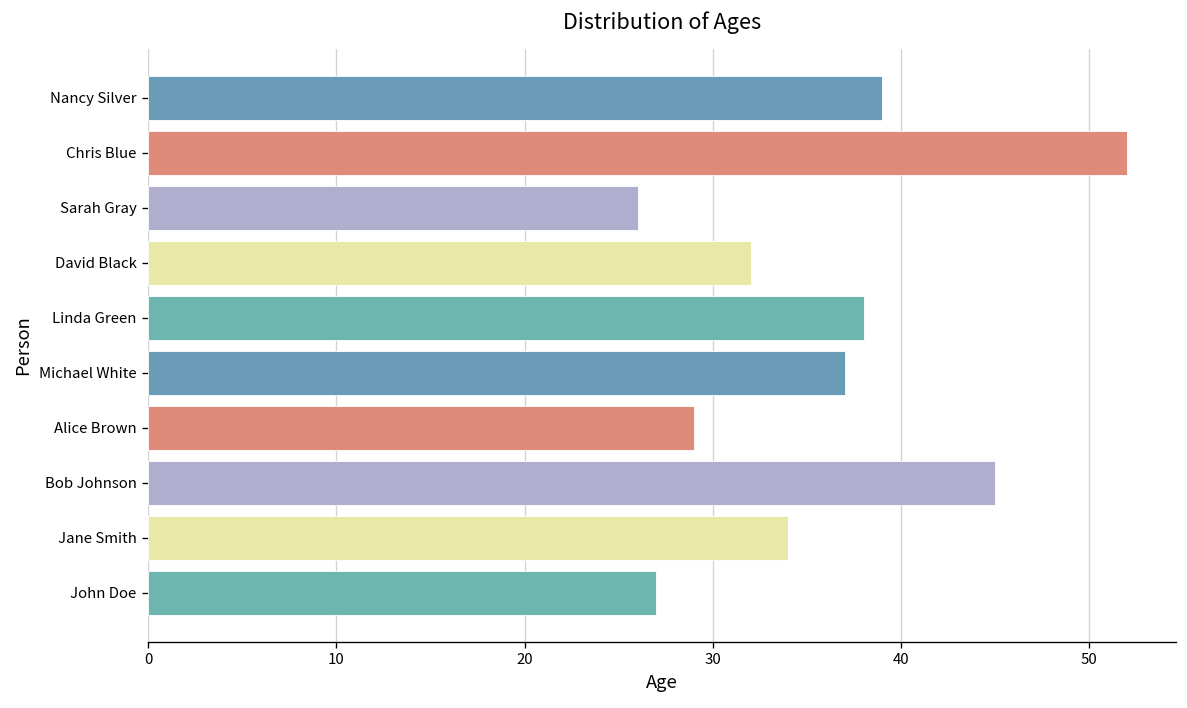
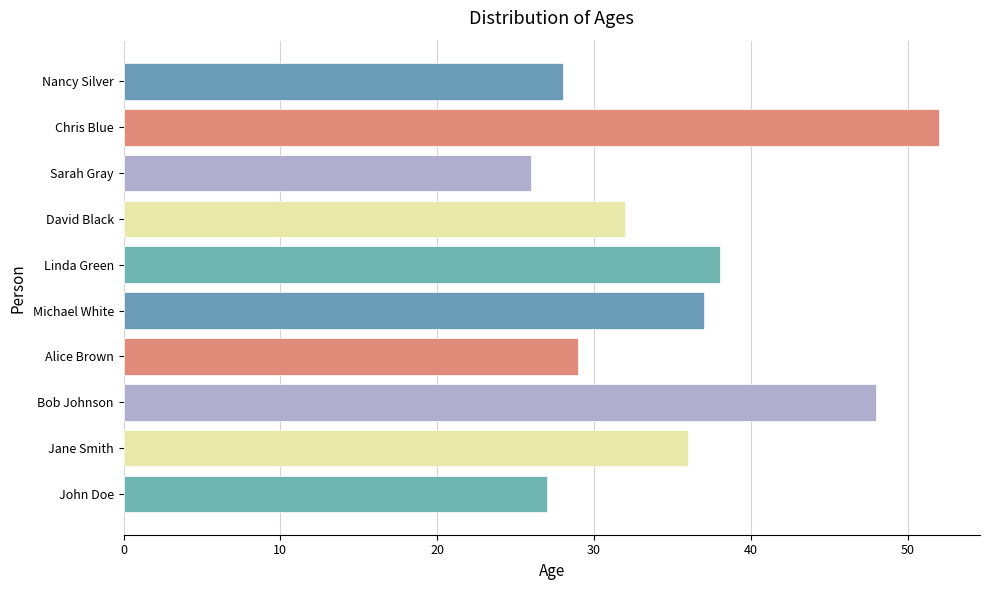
Nancy Silver: 39 -> 28
Bob Johnson: 45 -> 48
Jane Smith: 34 -> 36
